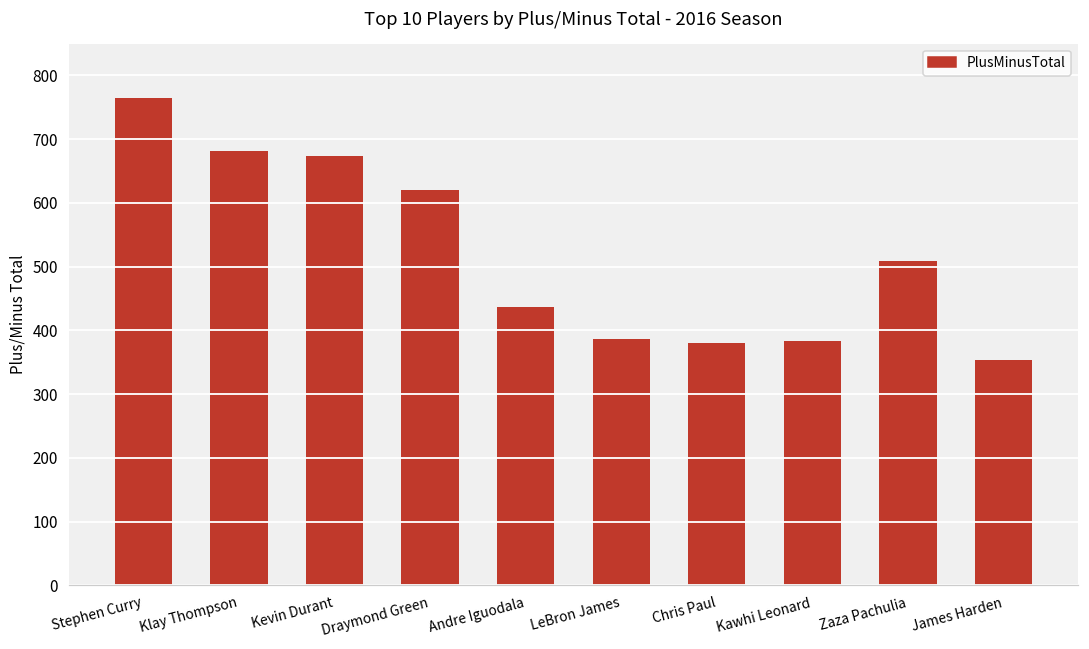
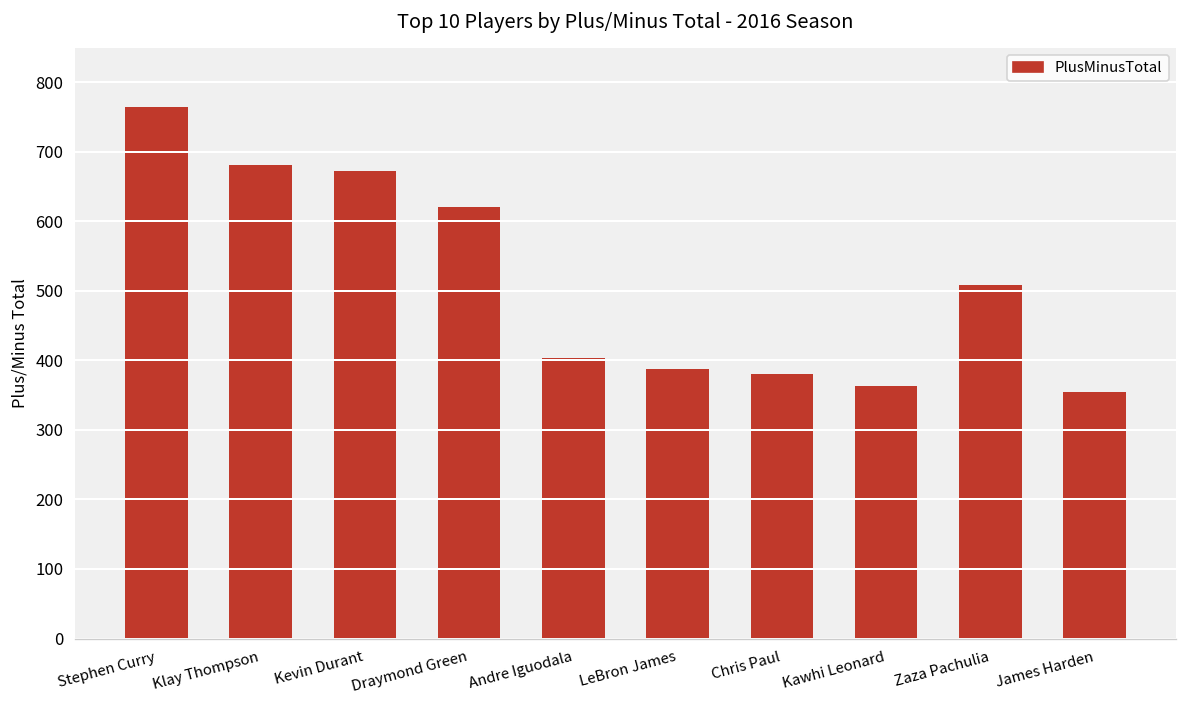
Andre Iguodala: 440 -> 400
Kawhi Leonard: 380 -> 360
